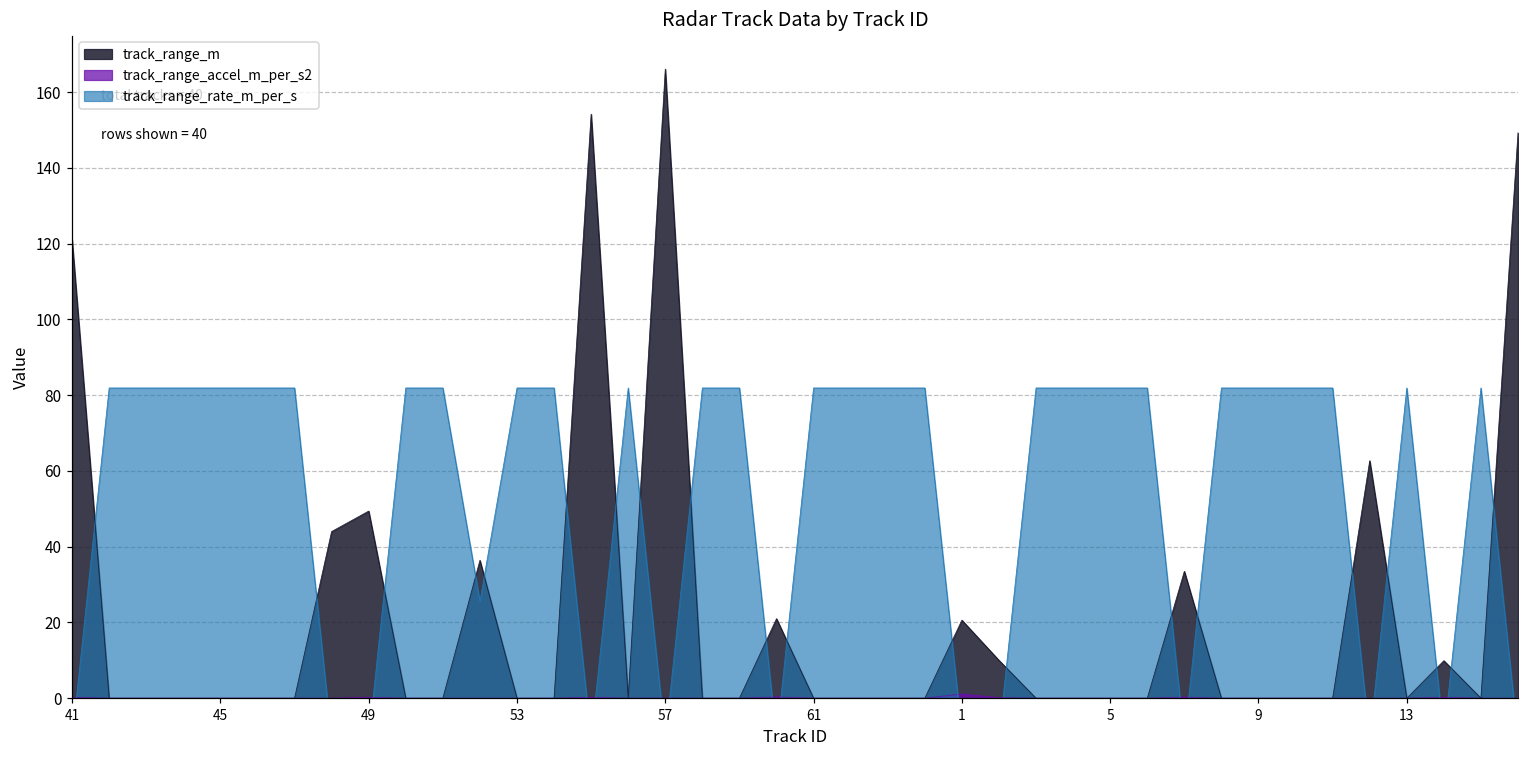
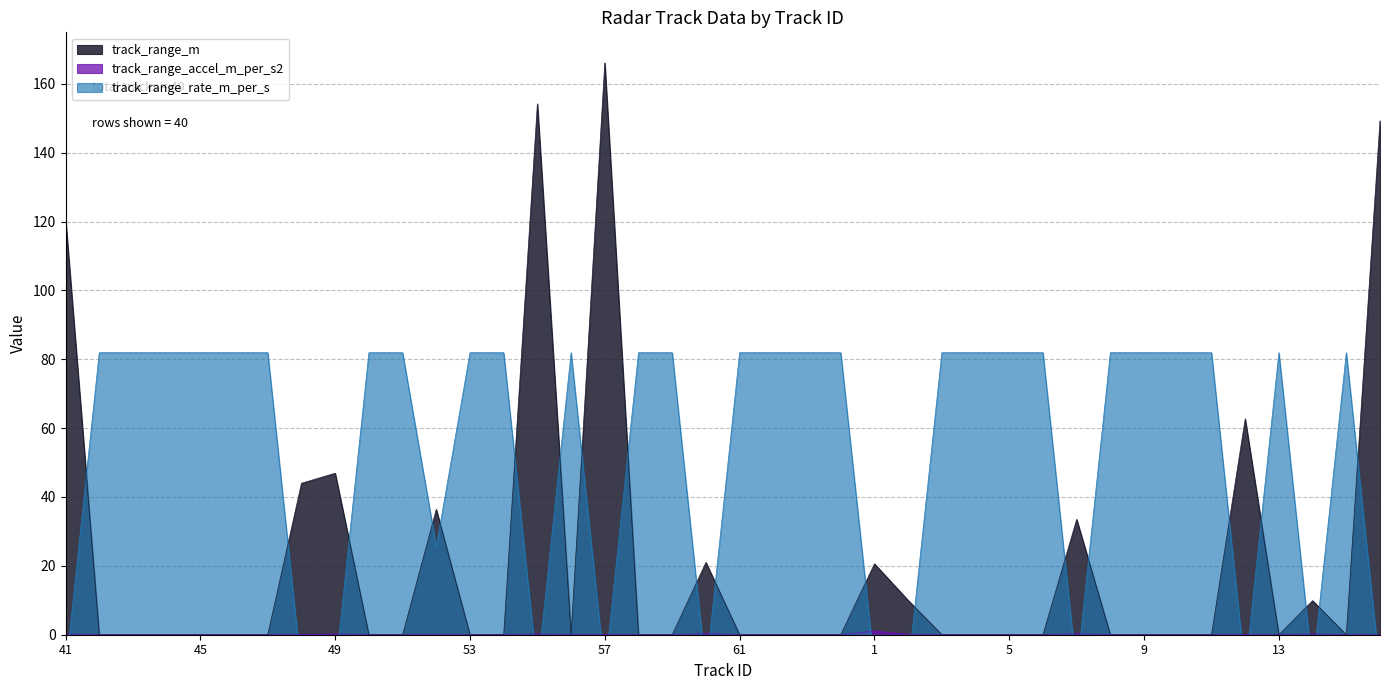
track_range_m, 49: 49 -> 47
